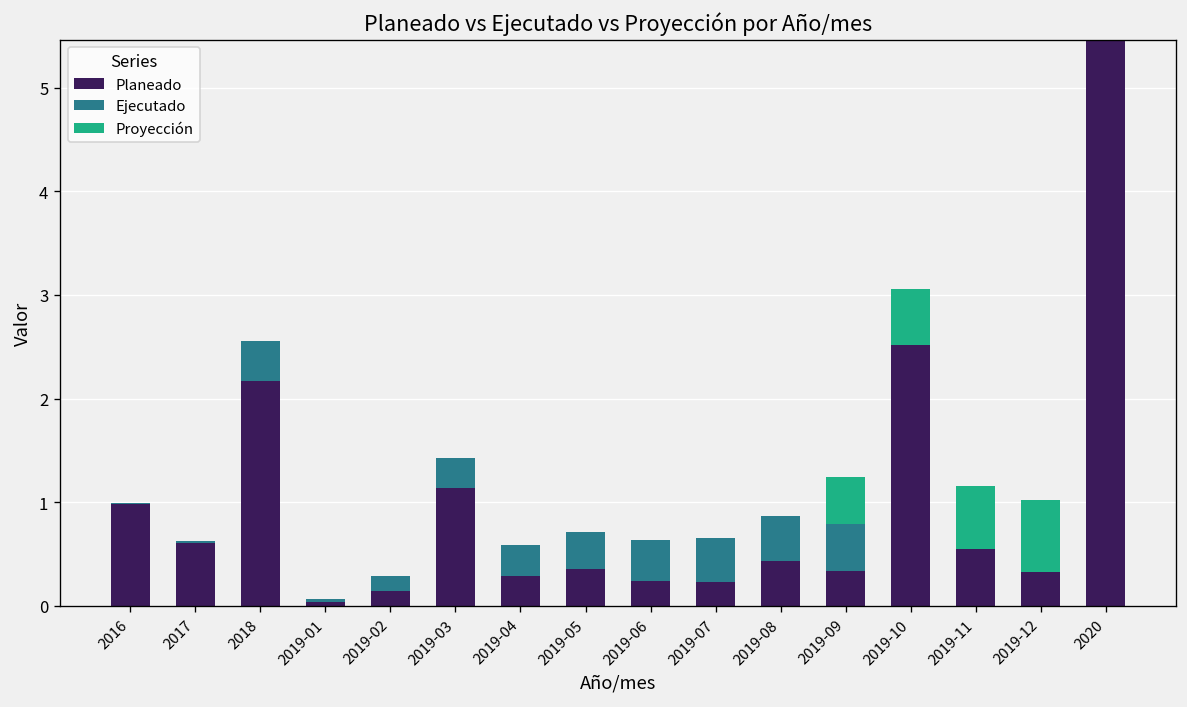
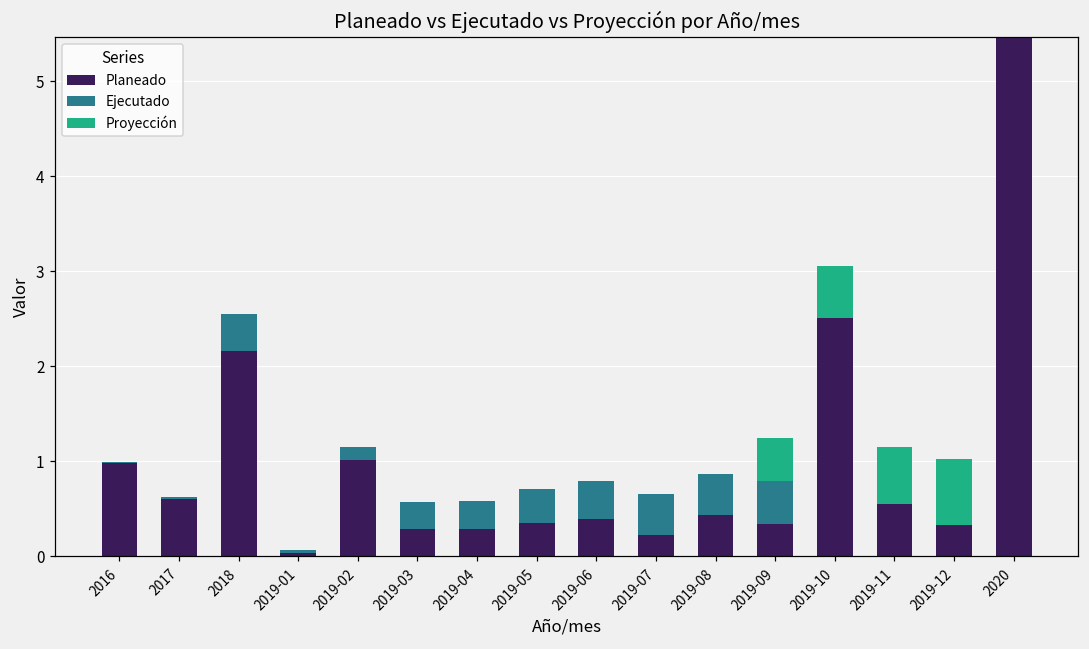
Planeado, 2019-02: 0.1 -> 1.0
Planeado, 2019-03: 1.1 -> 0.3
Planeado, 2019-06: 0.2 -> 0.4
